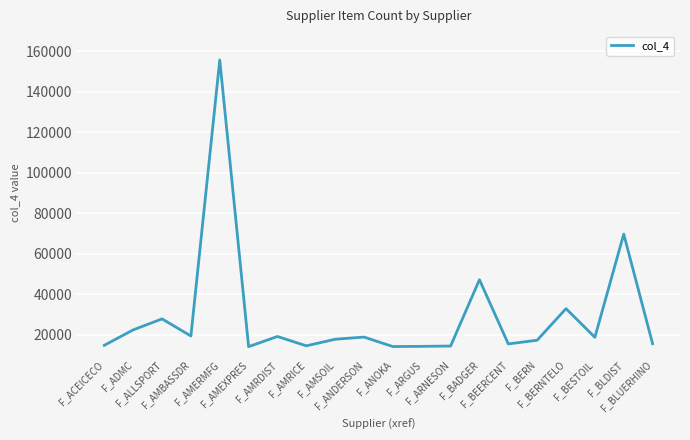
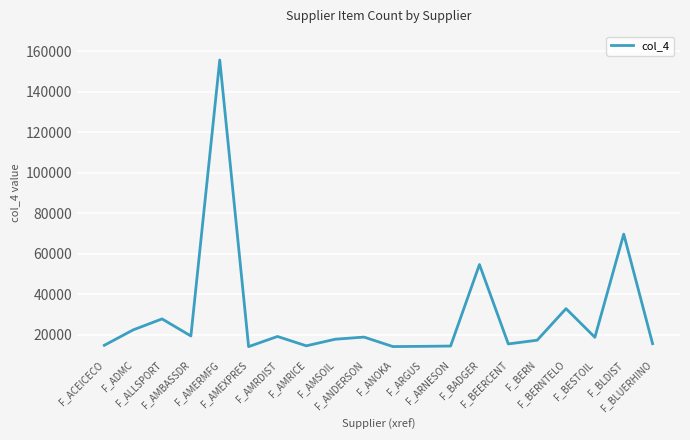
F_BADGER: 47000 -> 55000
